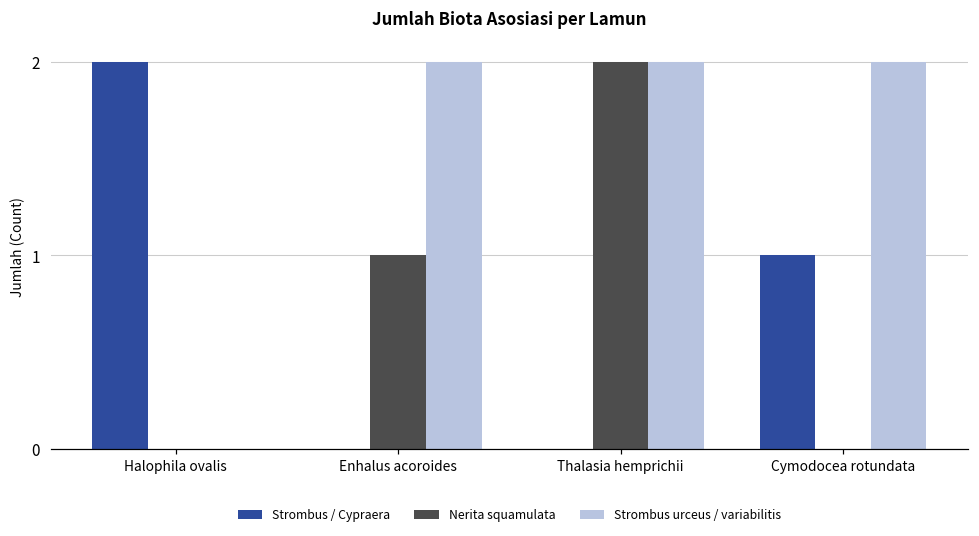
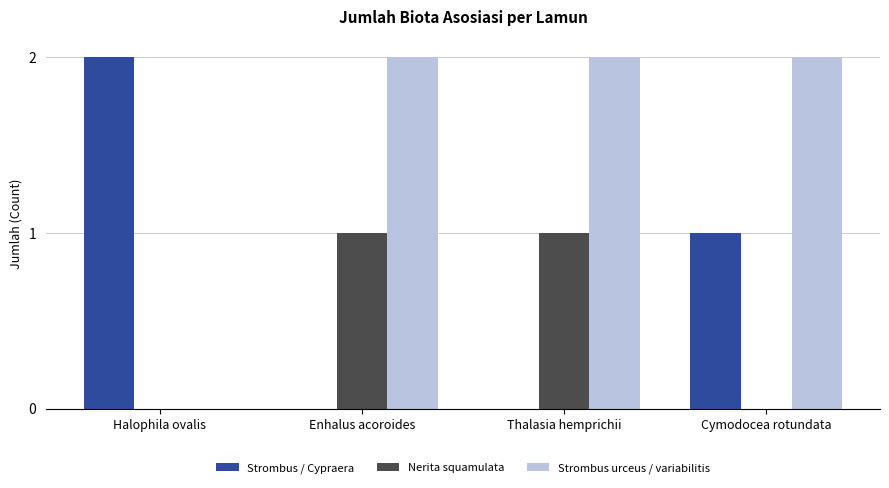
Nerita squamulata, Thalasia hemprichii: 2 -> 1
